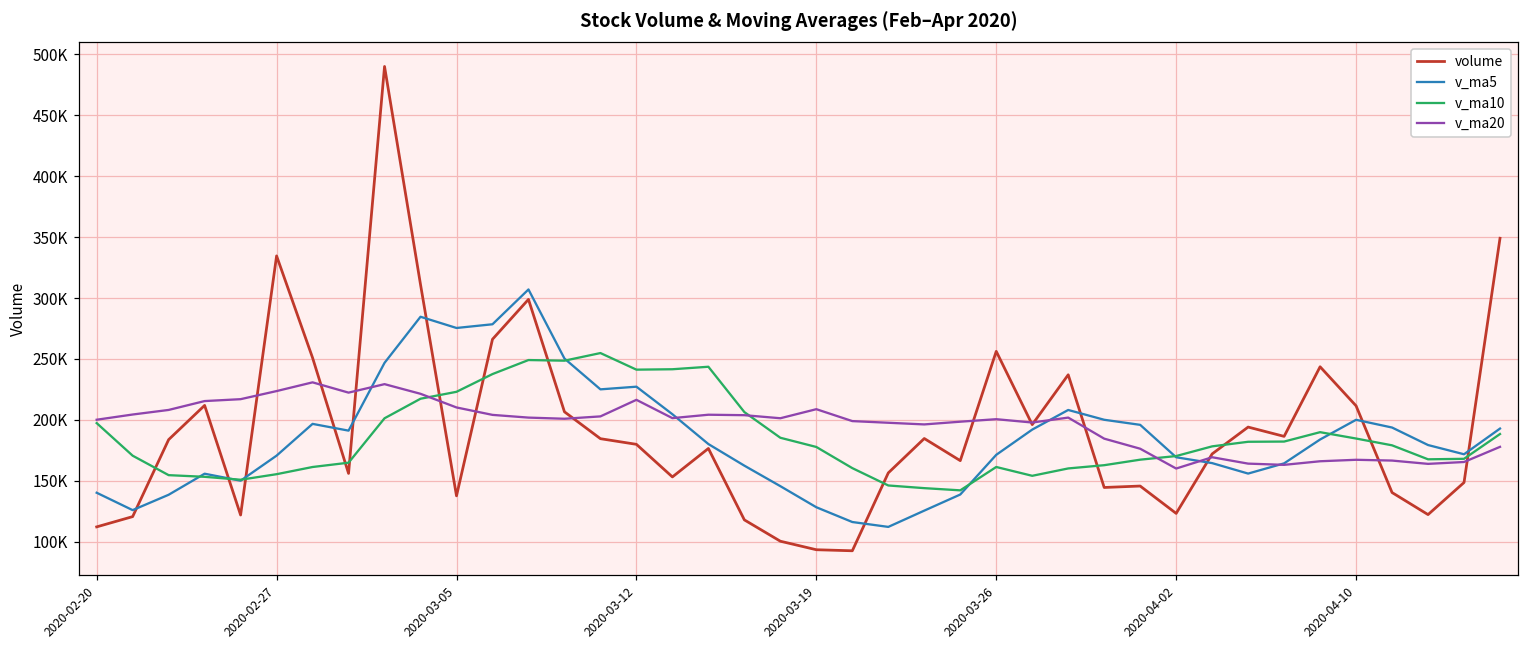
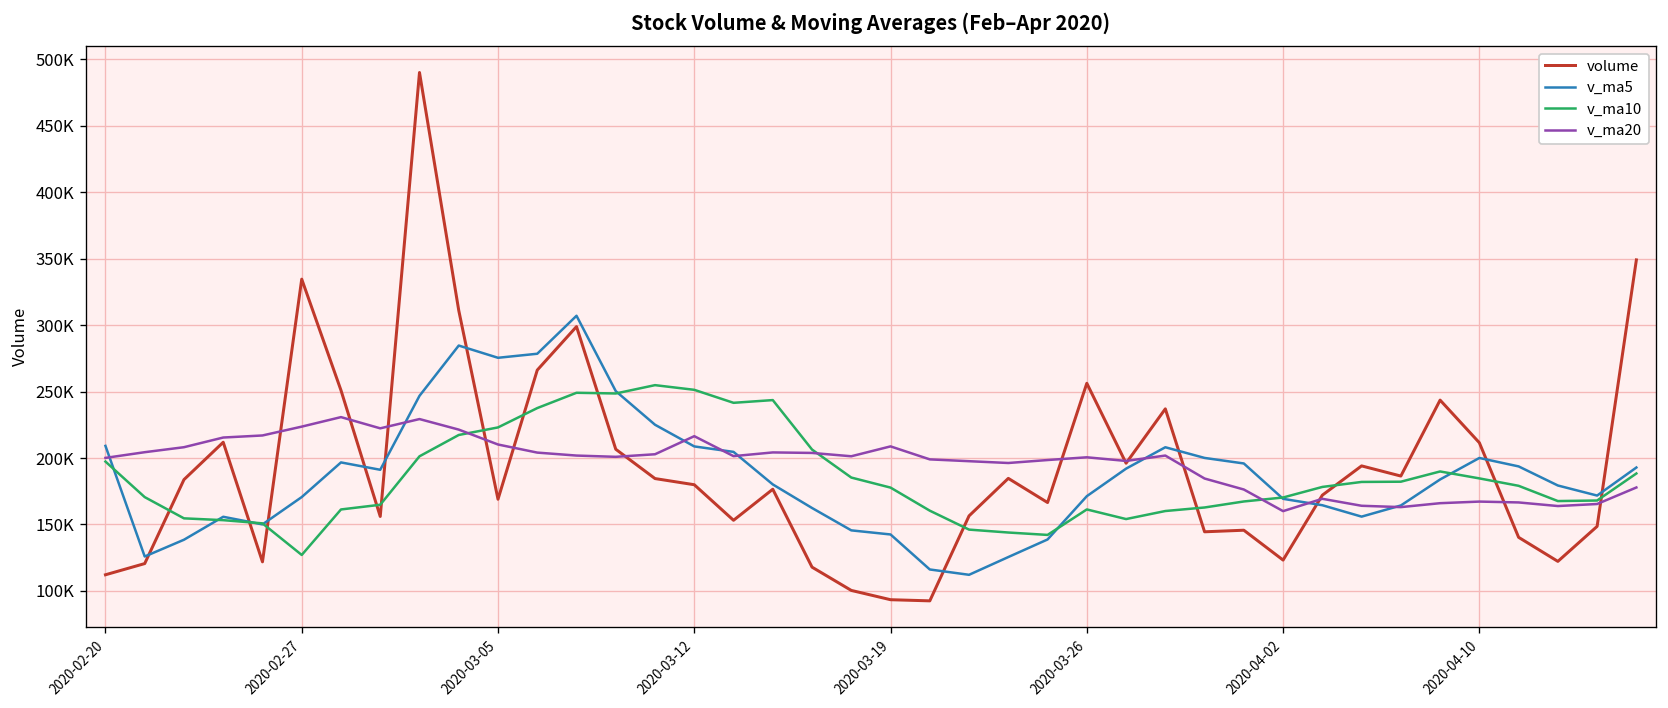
v_ma5, 2020-02-20: 140000 -> 209000
v_ma10, 2020-02-27: 155000 -> 127000
volume, 2020-03-05: 138000 -> 169000
v_ma5, 2020-03-12: 227000 -> 209000
v_ma10, 2020-03-12: 241000 -> 251000
v_ma5, 2020-03-19: 128000 -> 142000
